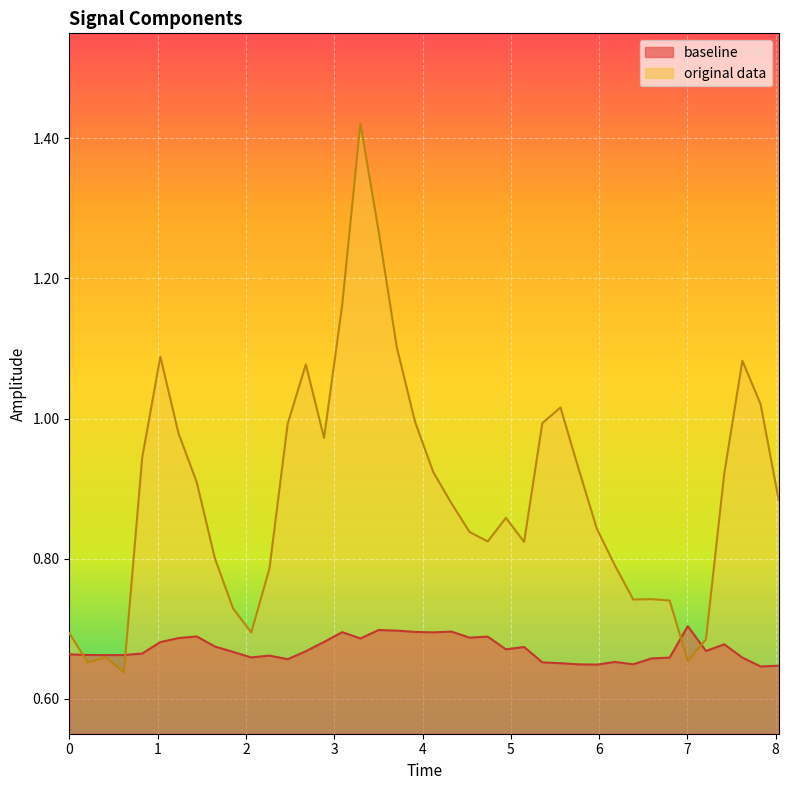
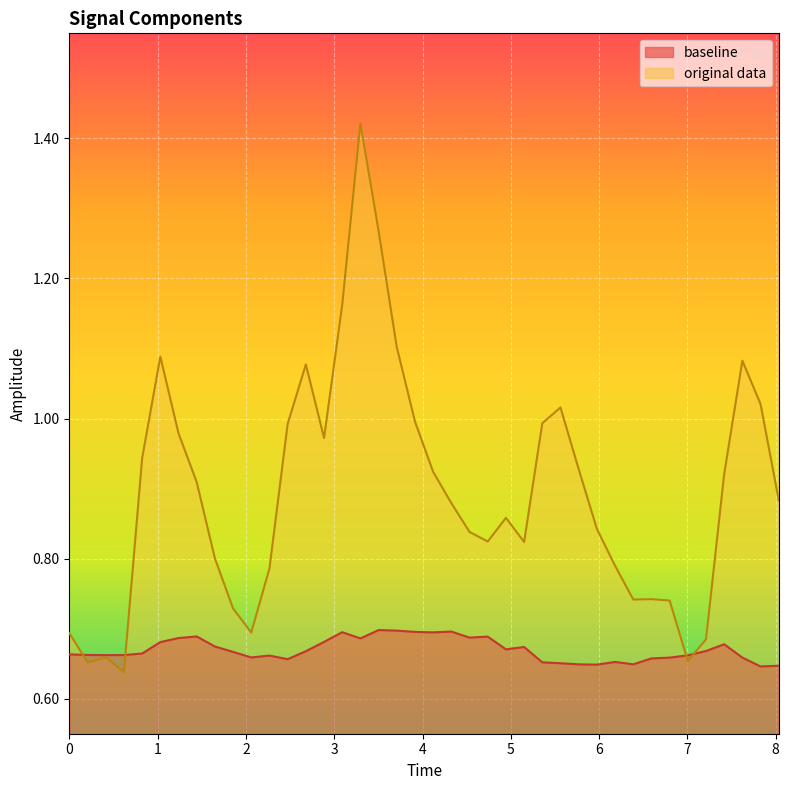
baseline, 7: 0.70 -> 0.66
